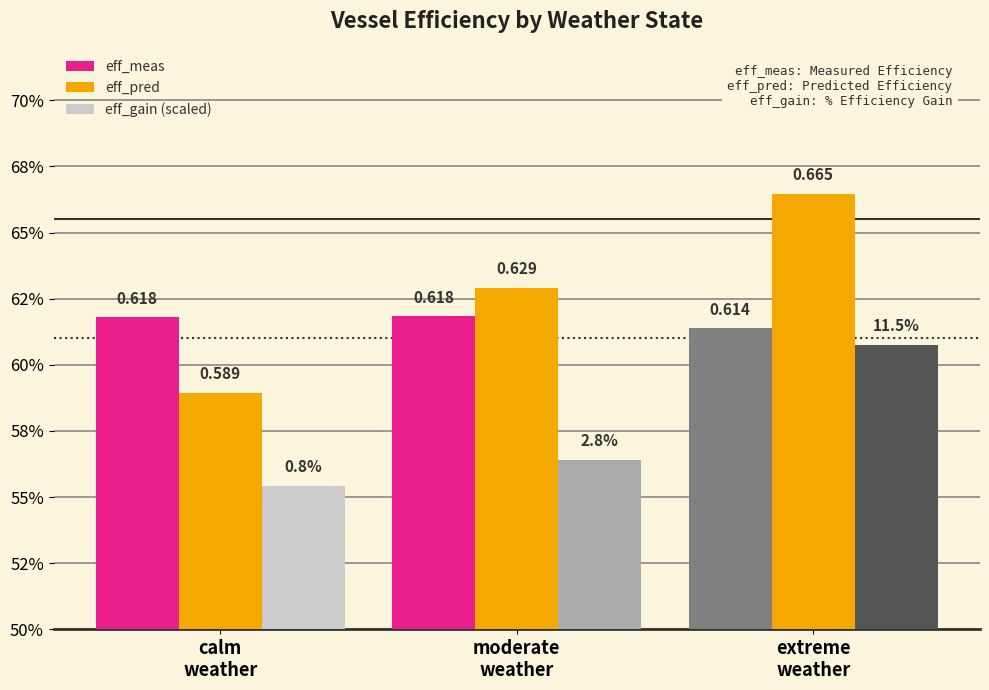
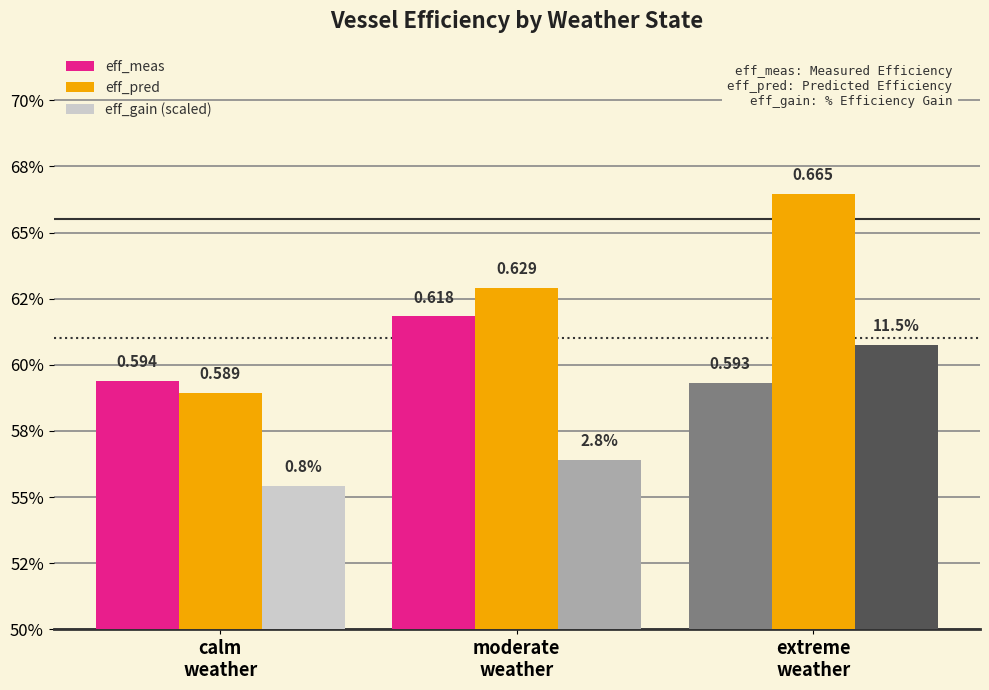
eff_meas, calm weather: 0.618 -> 0.594
eff_meas, extreme weather: 0.614 -> 0.593
